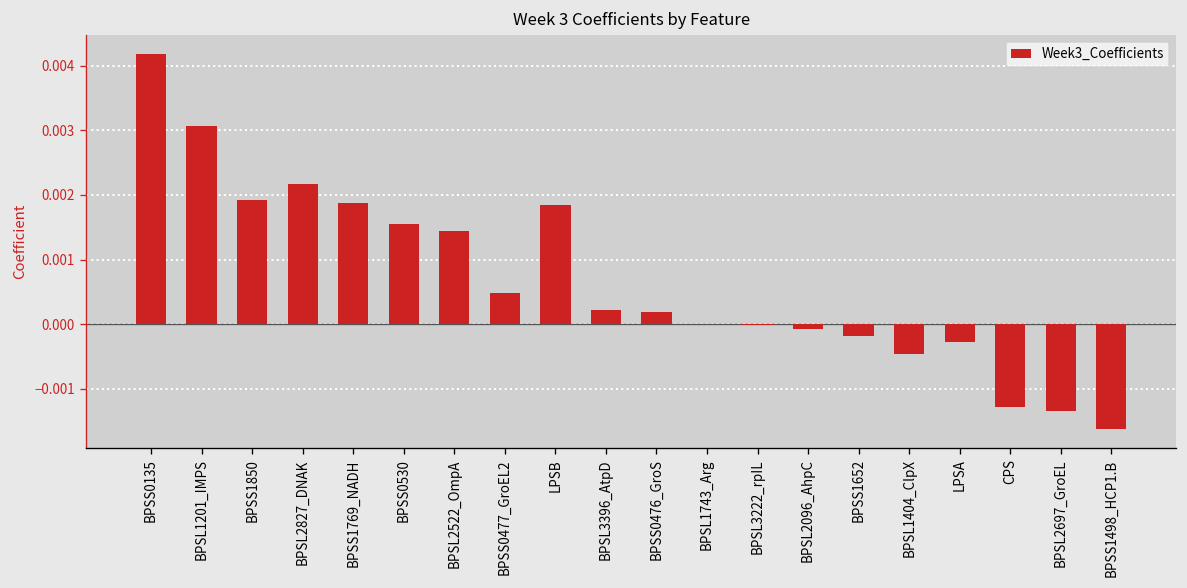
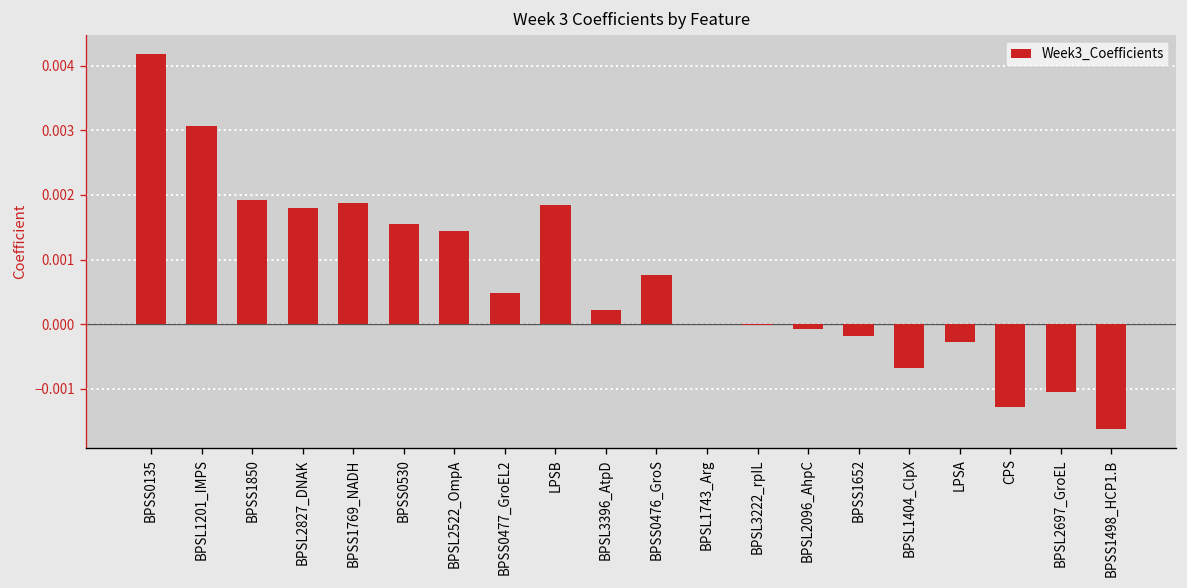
BPSL2827_DNAK: 0.0022 -> 0.0018
BPSS0476_GroS: 0.0002 -> 0.0008
BPSL1404_ClpX: -0.0005 -> -0.0007
BPSL2697_GroEL: -0.0013 -> -0.0011
